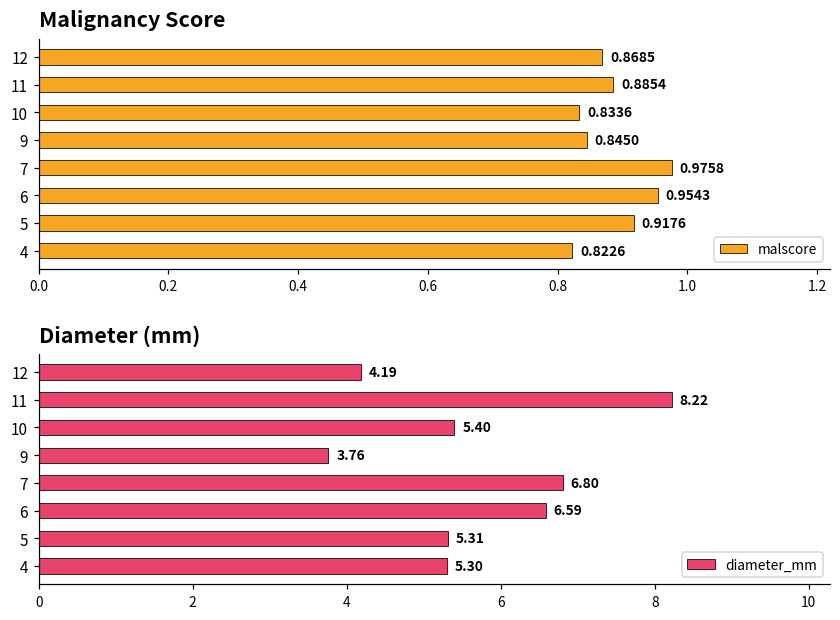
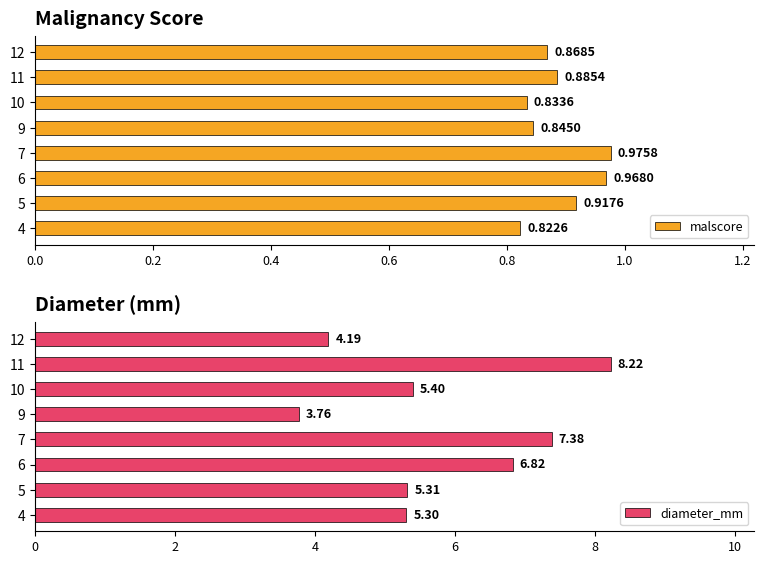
Malignancy Score, 6: 0.9543 -> 0.9680
Diameter (mm), 7: 6.80 -> 7.38
Diameter (mm), 6: 6.59 -> 6.82
